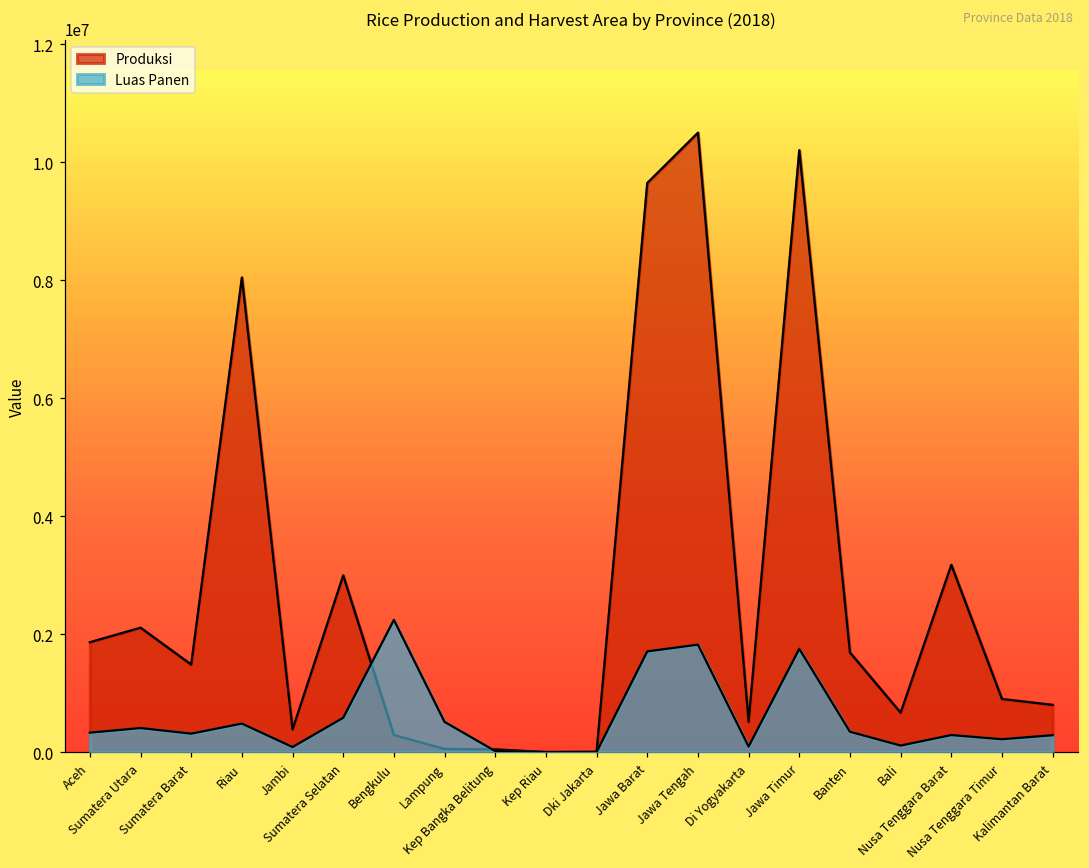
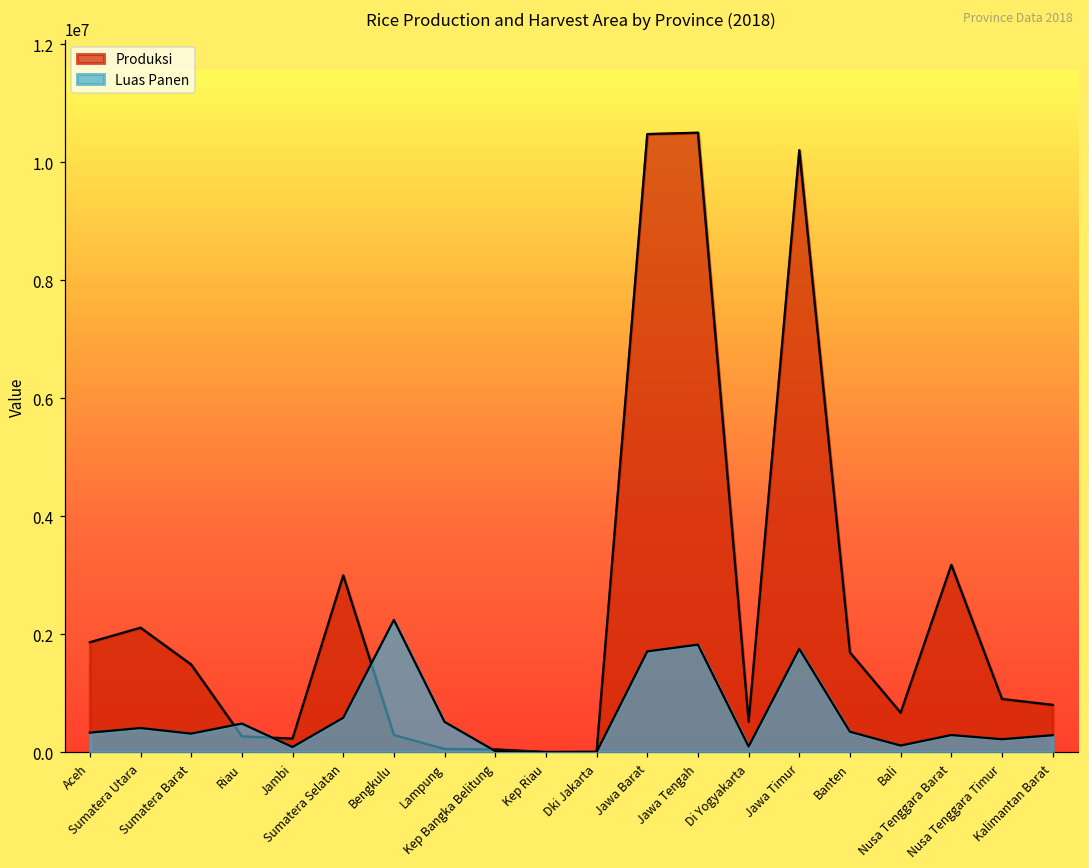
Produksi, Riau: 8000000 -> 300000
Produksi, Jambi: 400000 -> 200000
Produksi, Jawa Barat: 9600000 -> 10500000
